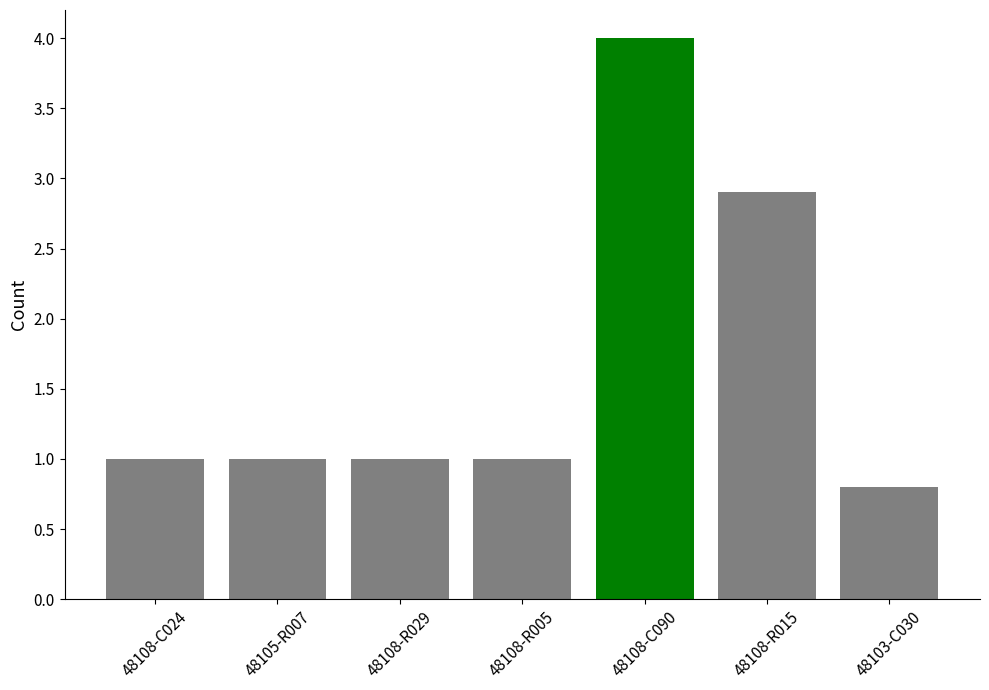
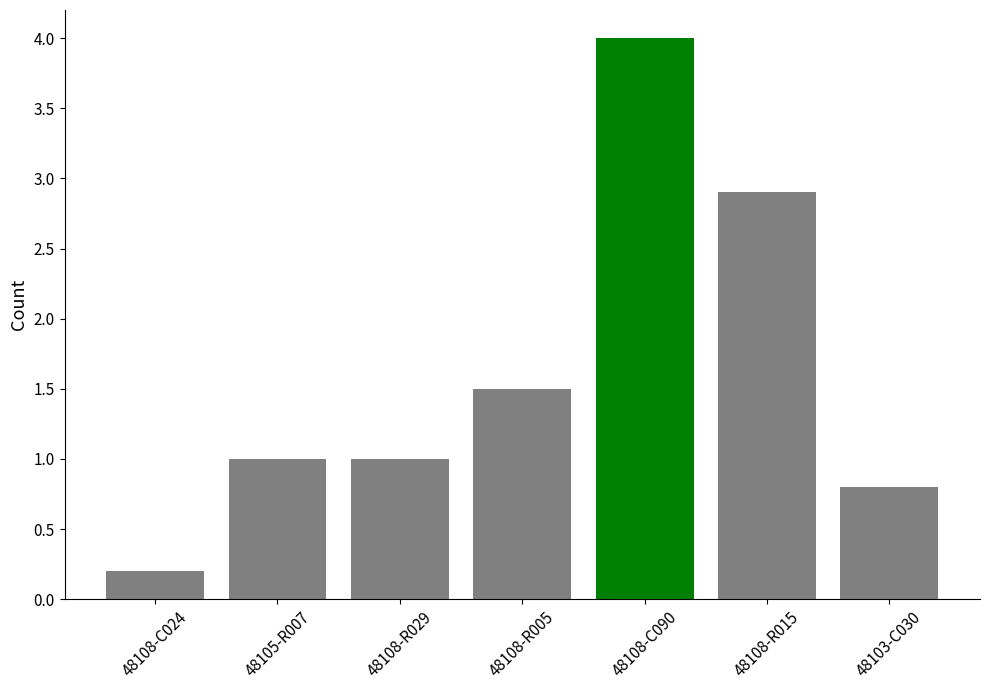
48108-C024: 1.0 -> 0.2
48108-R005: 1.0 -> 1.5
